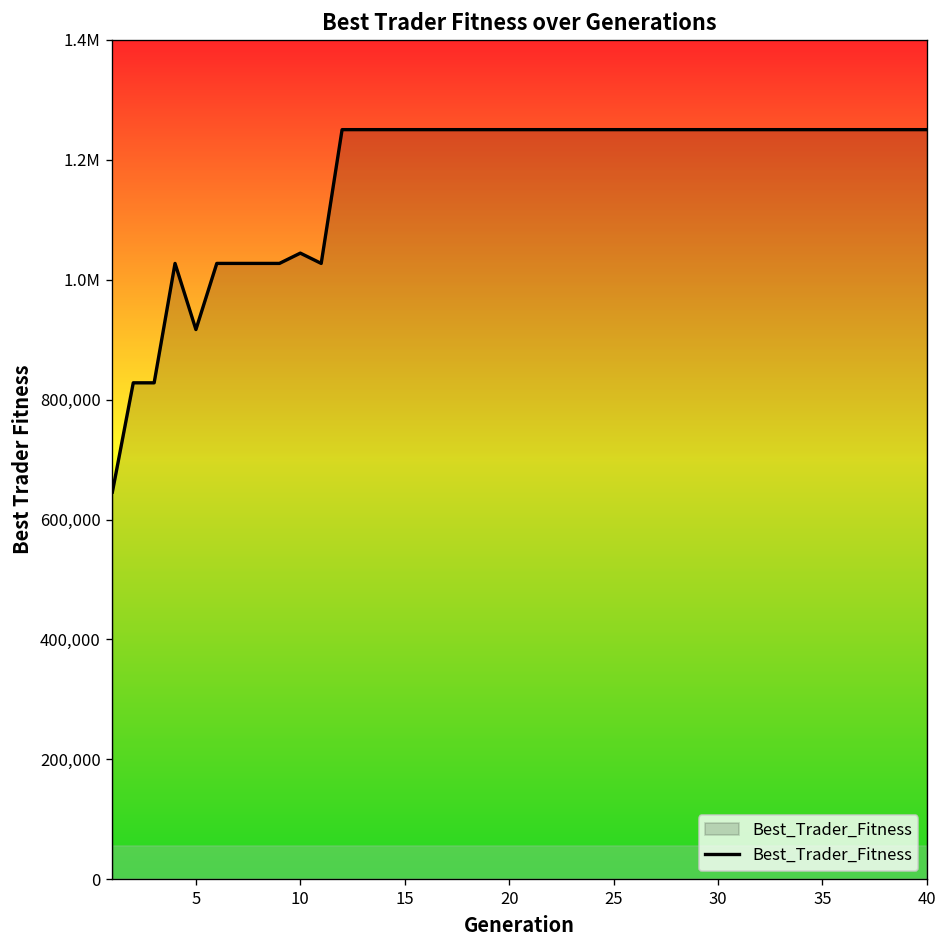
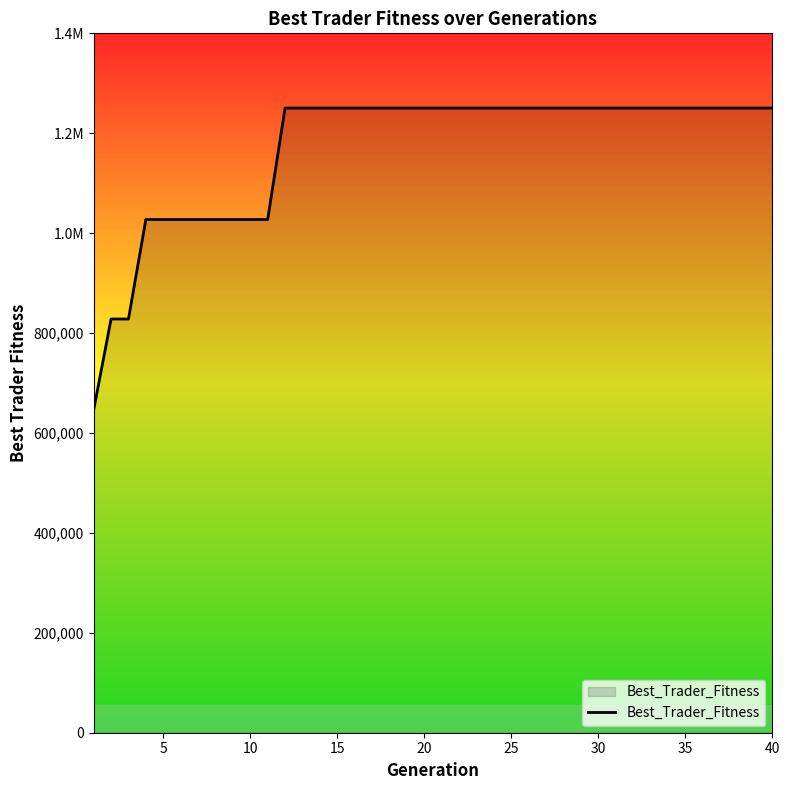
5: 920,000 -> 1,030,000
10: 1,040,000 -> 1,030,000
